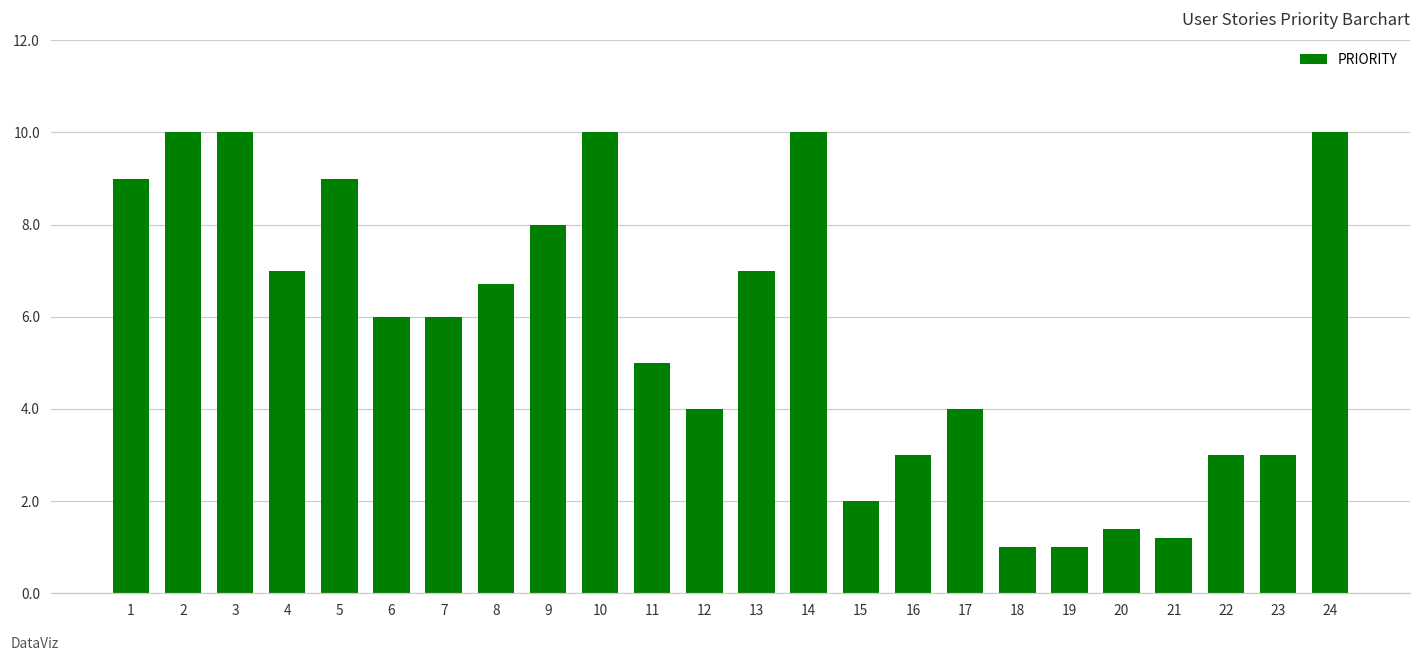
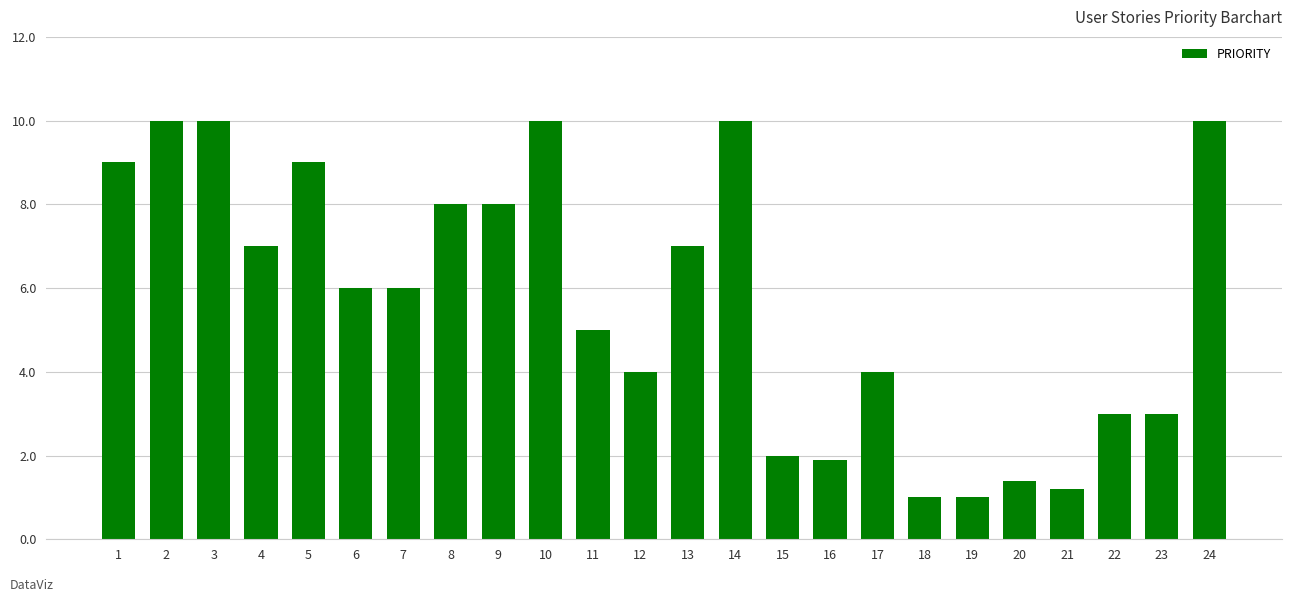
8: 6.7 -> 8.0
16: 3.0 -> 1.9
